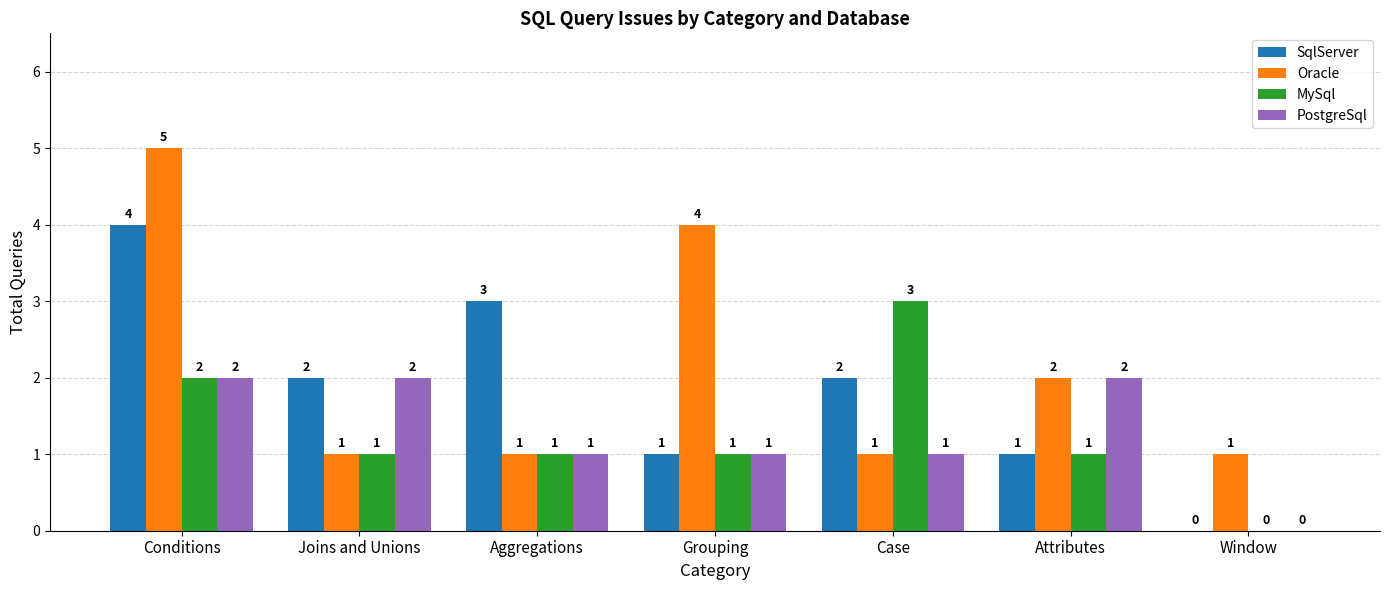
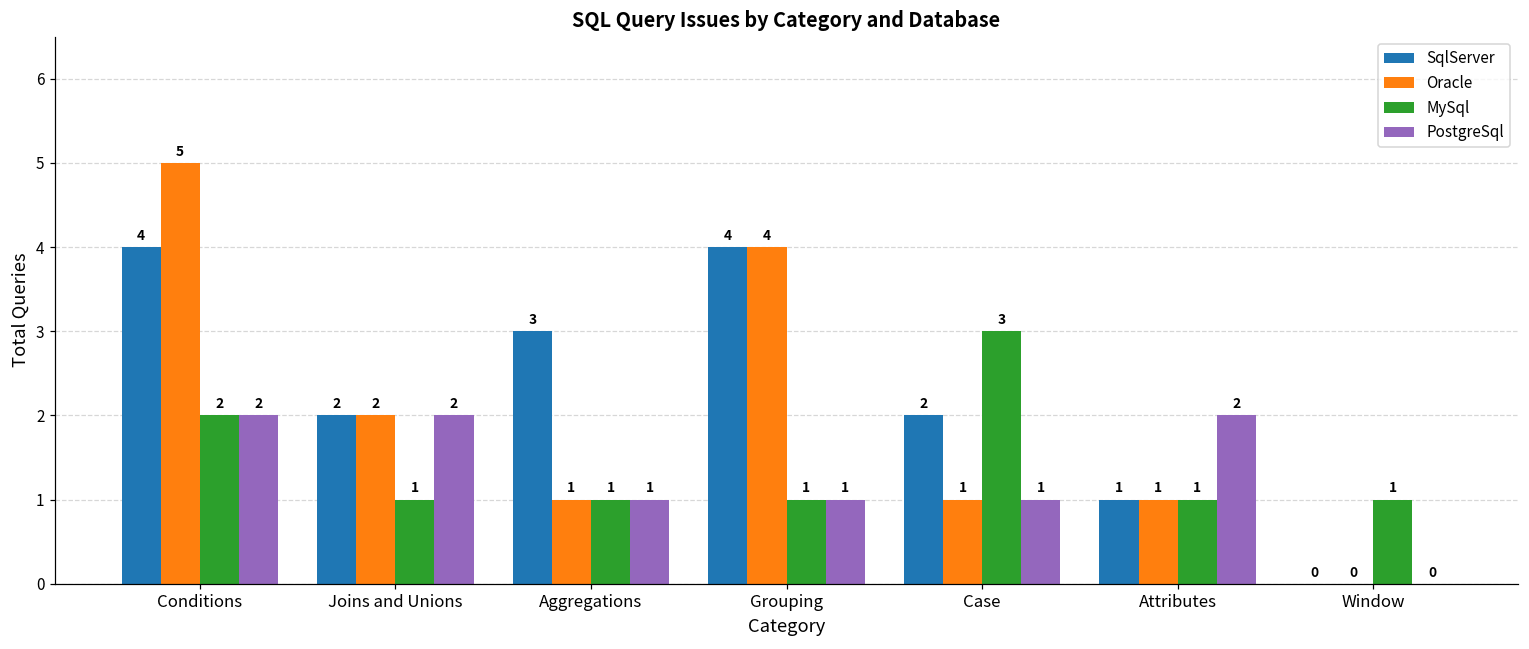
Oracle, Joins and Unions: 1 -> 2
SqlServer, Grouping: 1 -> 4
Oracle, Attributes: 2 -> 1
Oracle, Window: 1 -> 0
MySql, Window: 0 -> 1
